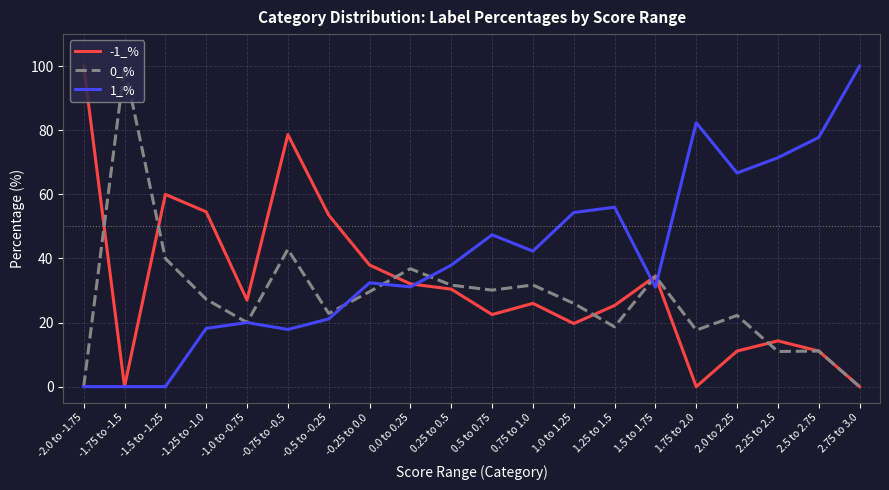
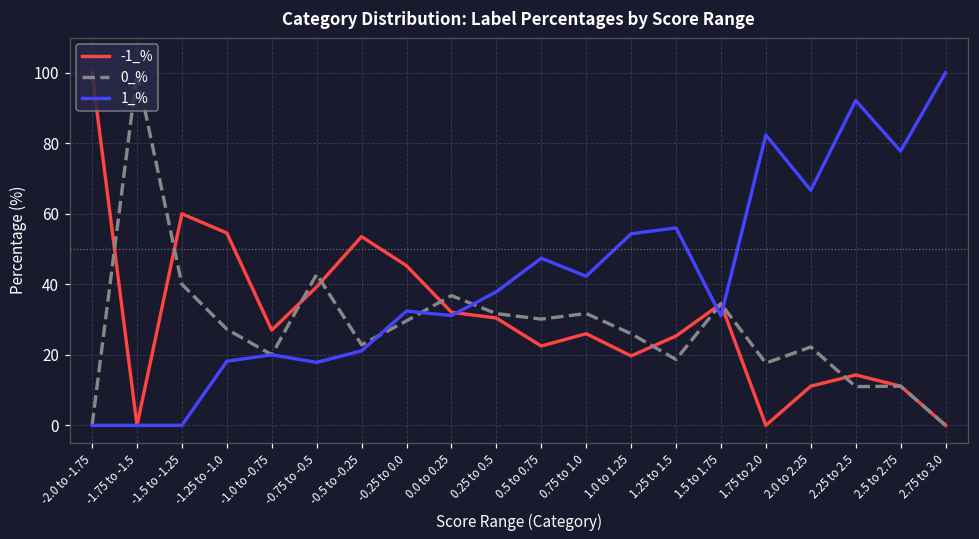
-1_%, -0.75 to -0.5: 79 -> 39
-1_%, -0.25 to 0.0: 38 -> 45
1_%, 2.25 to 2.5: 71 -> 92
